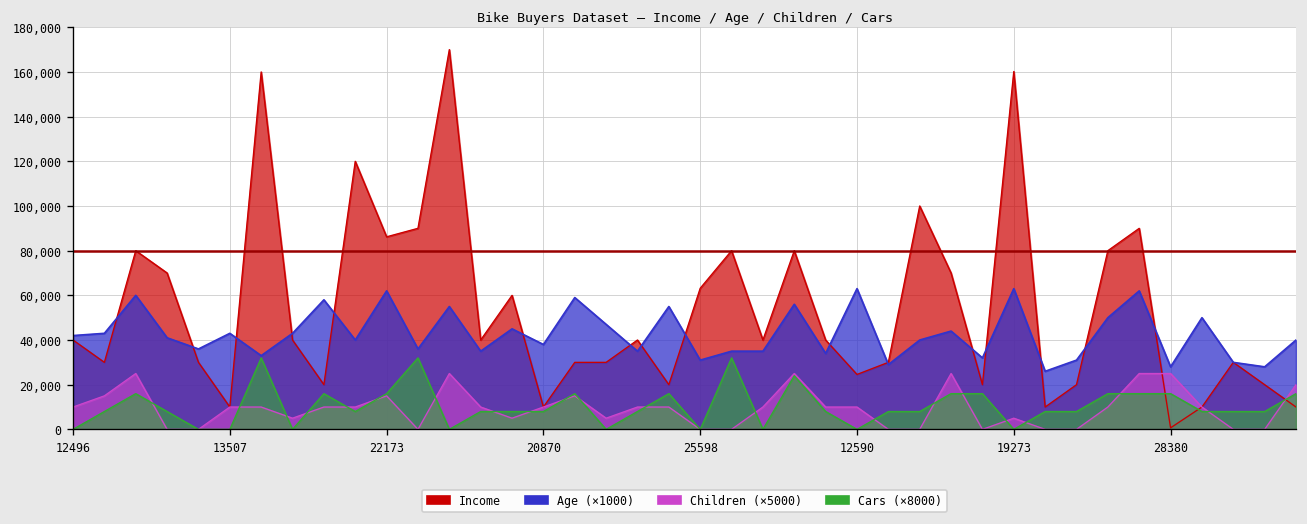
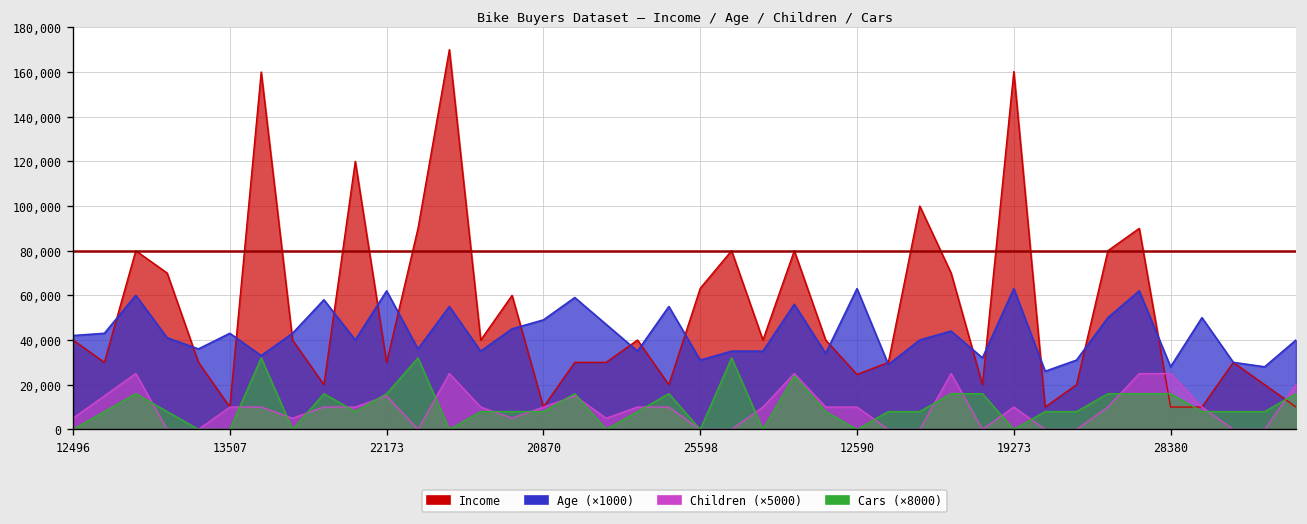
Children (×5000), 12496: 10,000 -> 5,000
Income, 22173: 86,000 -> 30,000
Age (×1000), 20870: 38,000 -> 49,000
Children (×5000), 19273: 5,000 -> 10,000
Income, 28380: 1,000 -> 10,000
